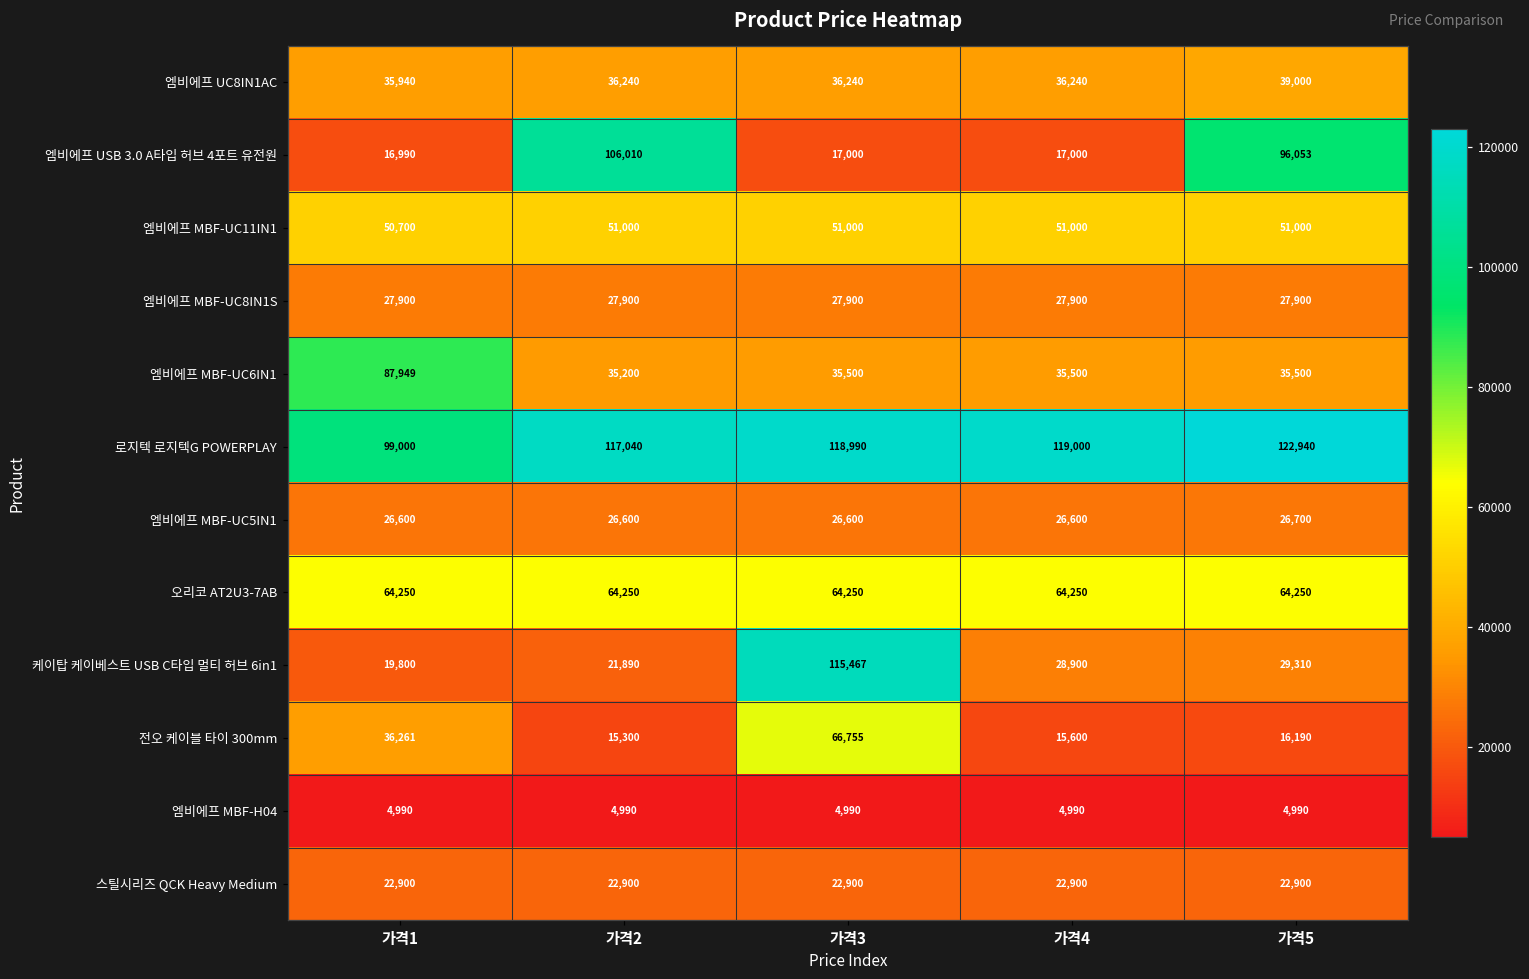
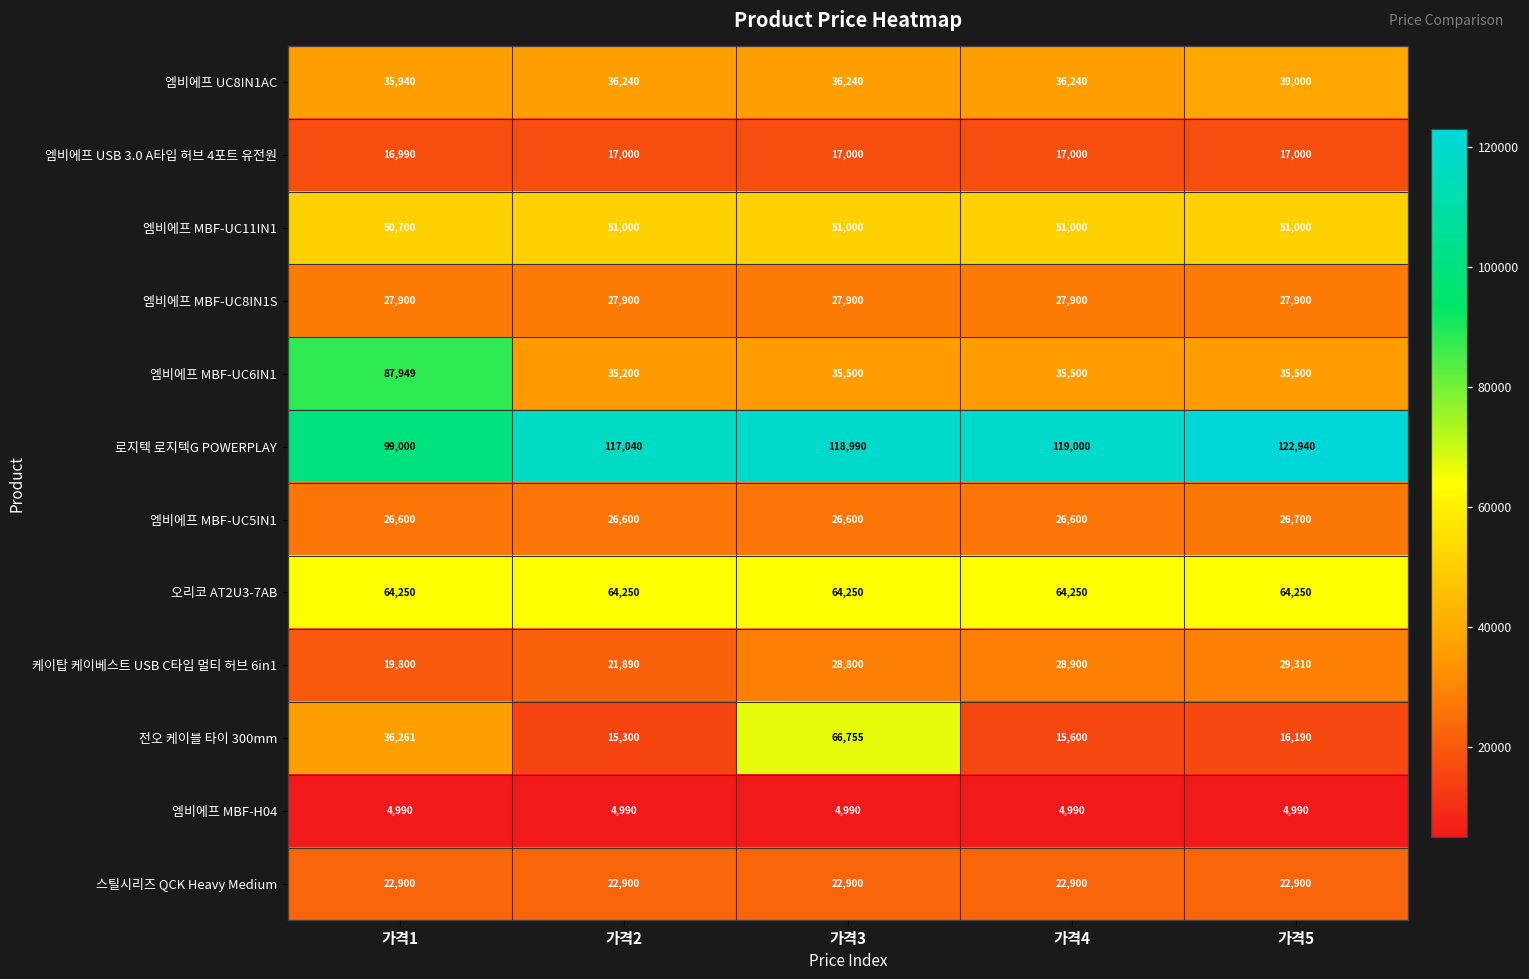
엠비에프 USB 3.0 A타입 허브 4포트 유전원, 가격2: 106,010 -> 17,000
엠비에프 USB 3.0 A타입 허브 4포트 유전원, 가격5: 96,053 -> 17,000
케이탑 케이베스트 USB C타입 멀티 허브 6in1, 가격3: 115,467 -> 28,800
